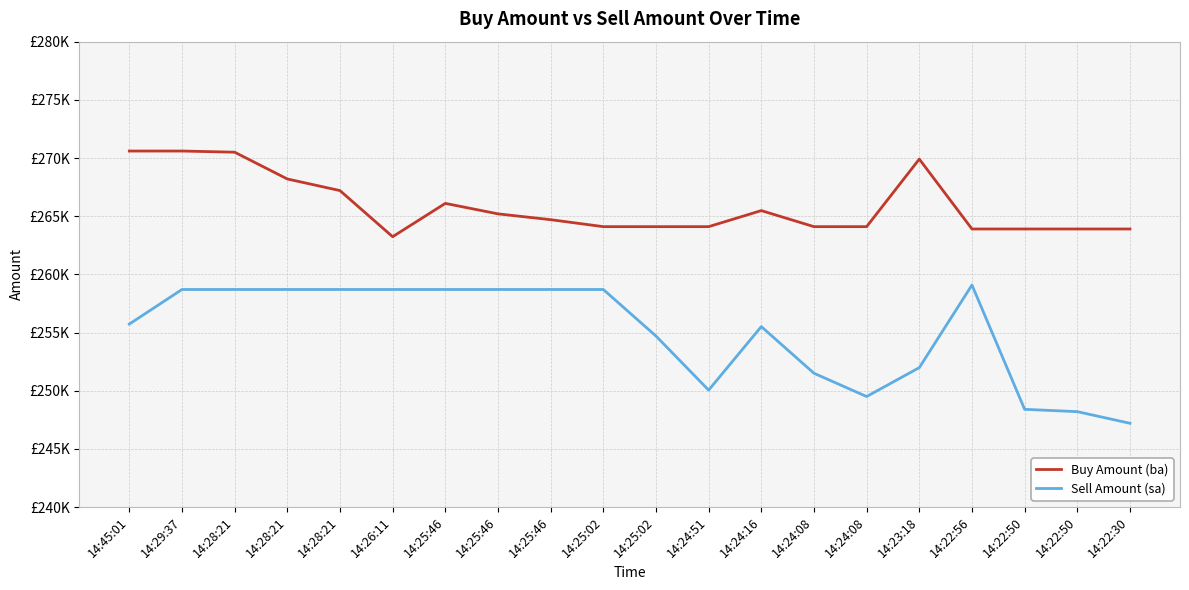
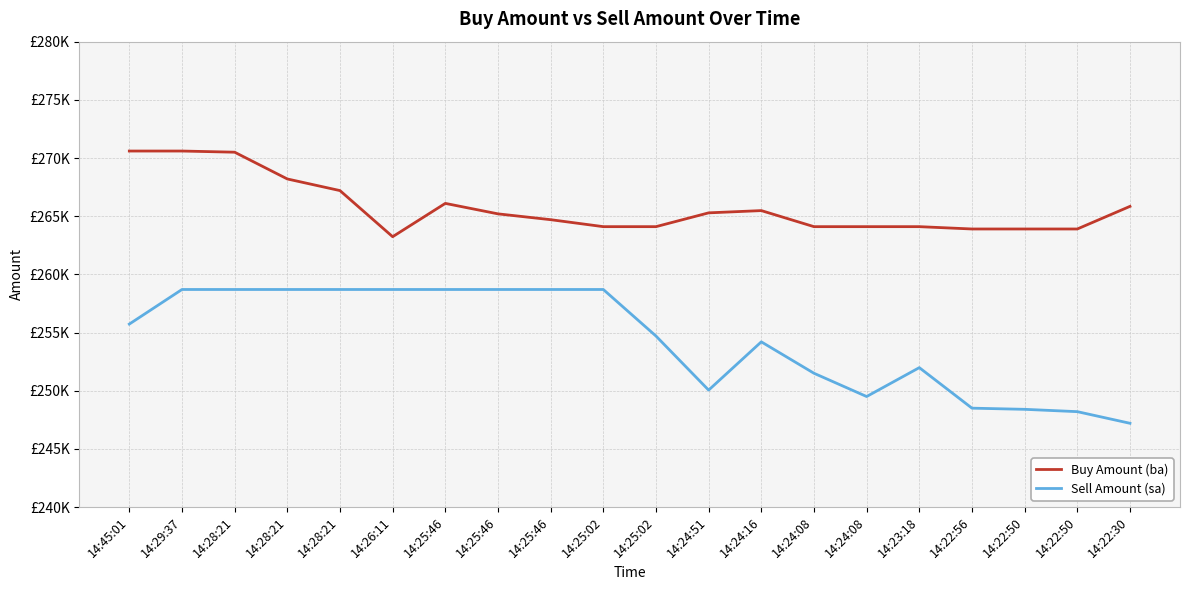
Buy Amount (ba), 14:24:51: £264100 -> £265300
Sell Amount (sa), 14:24:16: £255500 -> £254200
Buy Amount (ba), 14:23:18: £269900 -> £264100
Sell Amount (sa), 14:22:56: £259100 -> £248500
Buy Amount (ba), 14:22:30: £263900 -> £265800
